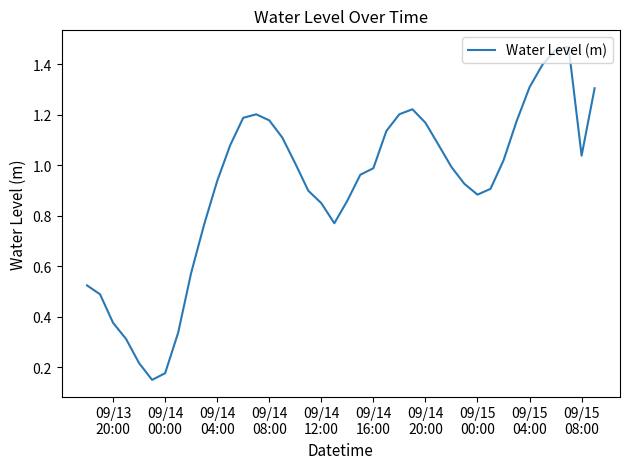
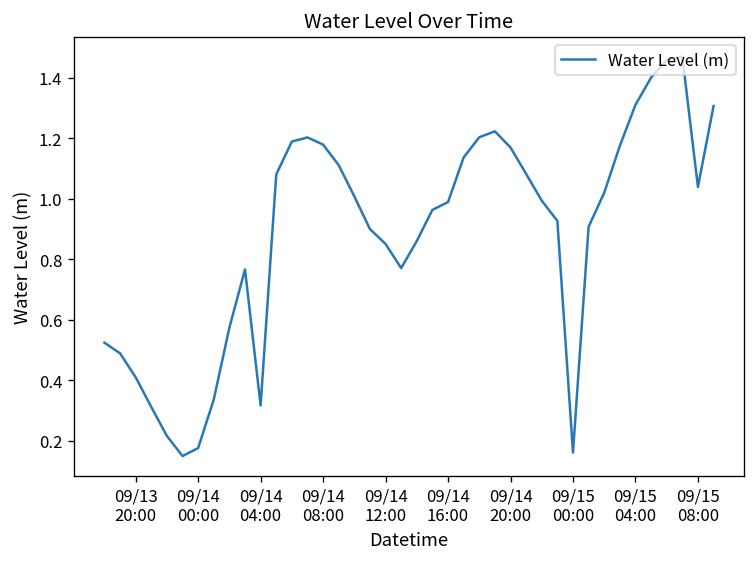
09/13 20:00: 0.38 -> 0.41
09/14 04:00: 0.94 -> 0.32
09/15 00:00: 0.88 -> 0.16
